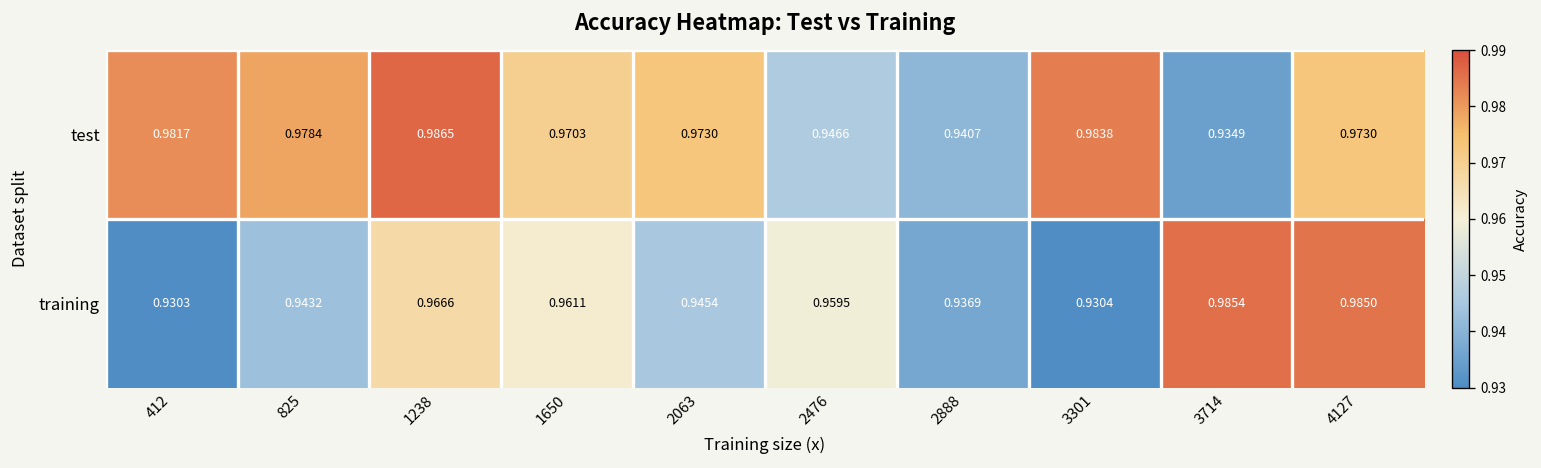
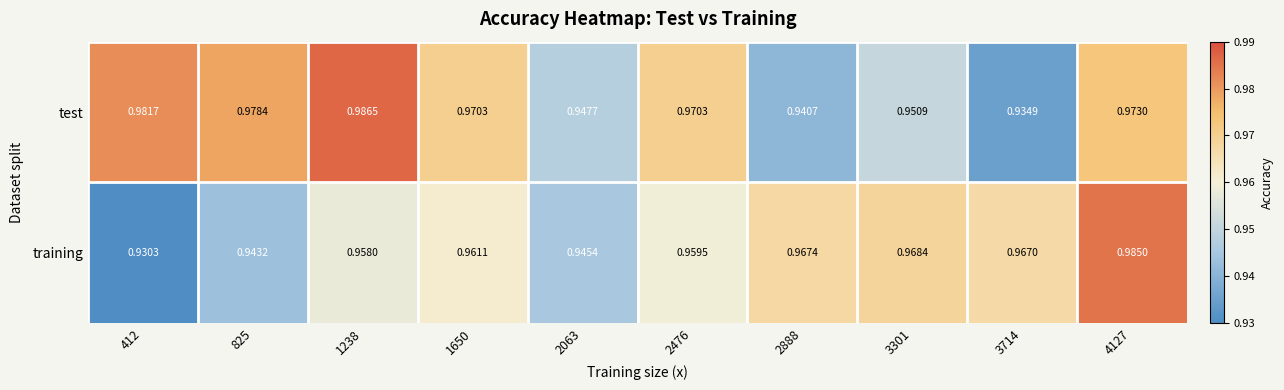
test, 2063: 0.9730 -> 0.9477
test, 2476: 0.9466 -> 0.9703
test, 3301: 0.9838 -> 0.9509
training, 1238: 0.9666 -> 0.9580
training, 2888: 0.9369 -> 0.9674
training, 3301: 0.9304 -> 0.9684
training, 3714: 0.9854 -> 0.9670
